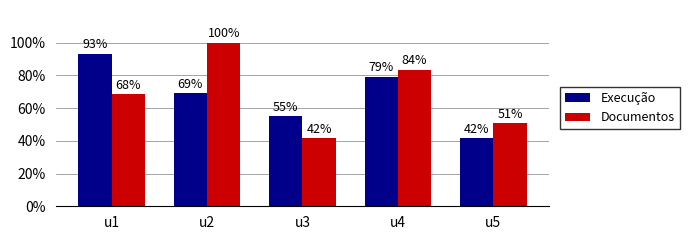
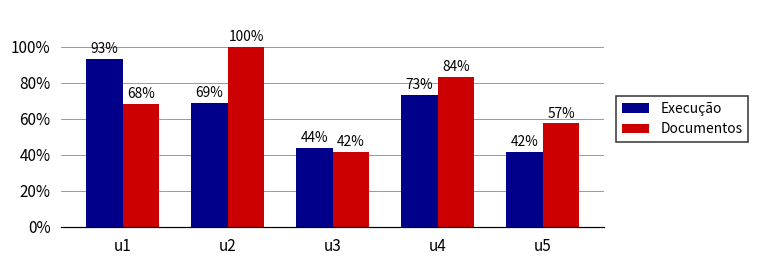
Execução, u3: 55% -> 44%
Execução, u4: 79% -> 73%
Documentos, u5: 51% -> 57%
